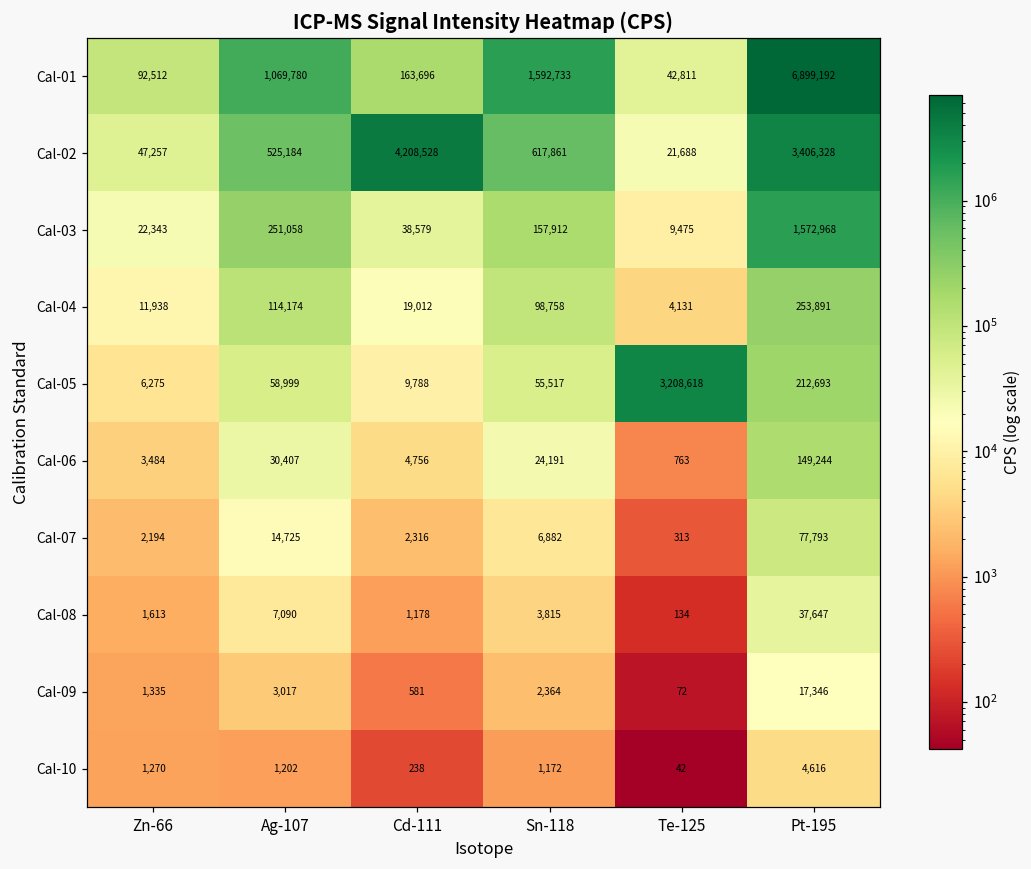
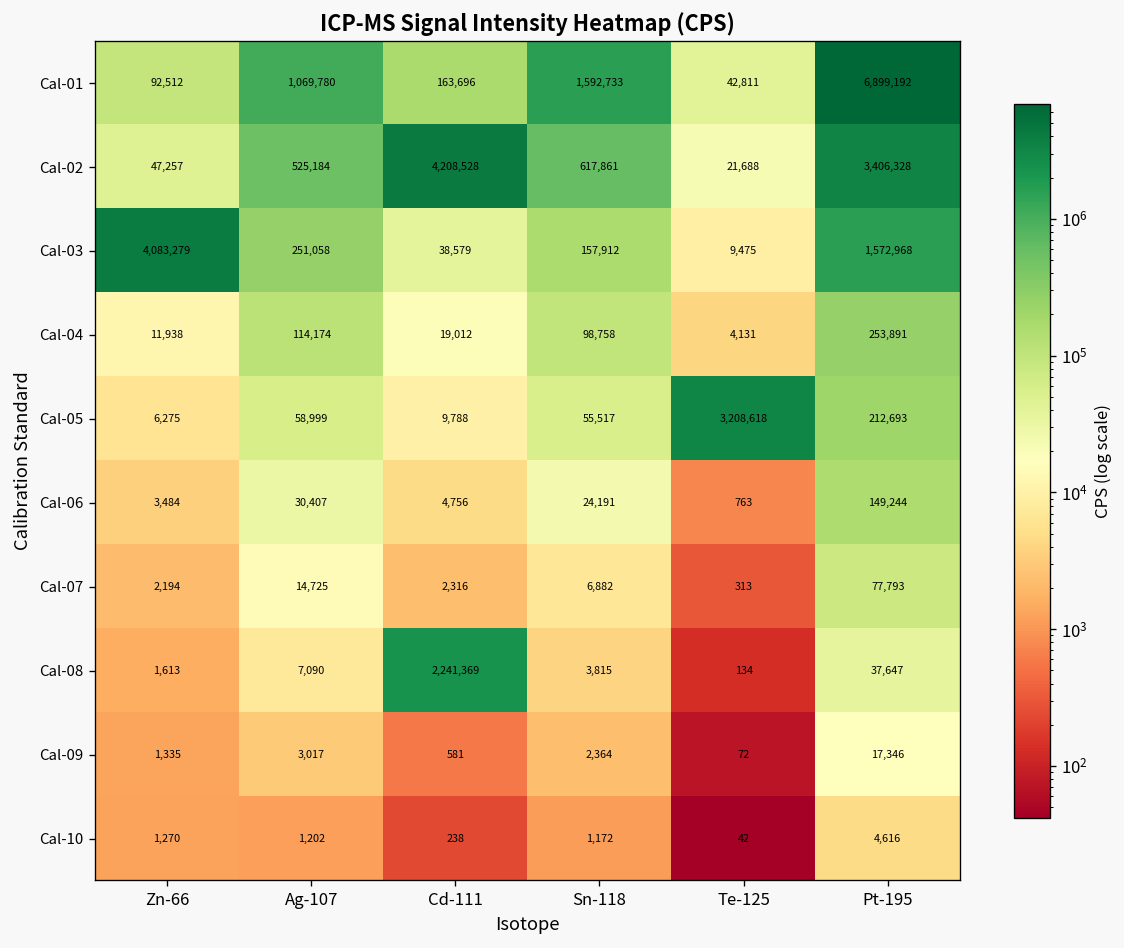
Cal-03, Zn-66: 22,343 -> 4,083,279
Cal-08, Cd-111: 1,178 -> 2,241,369
